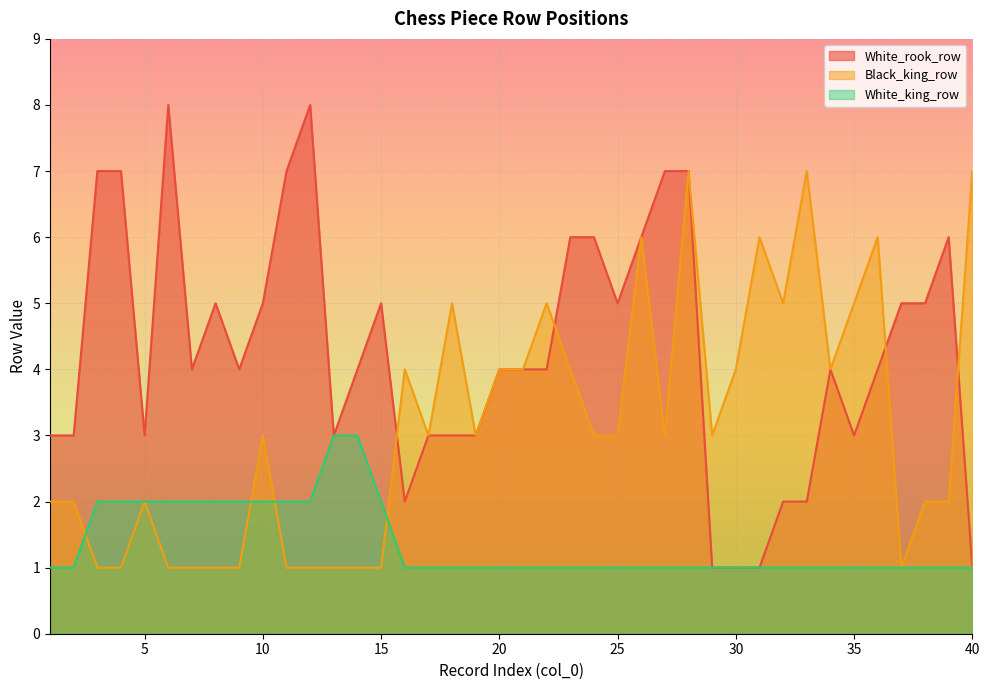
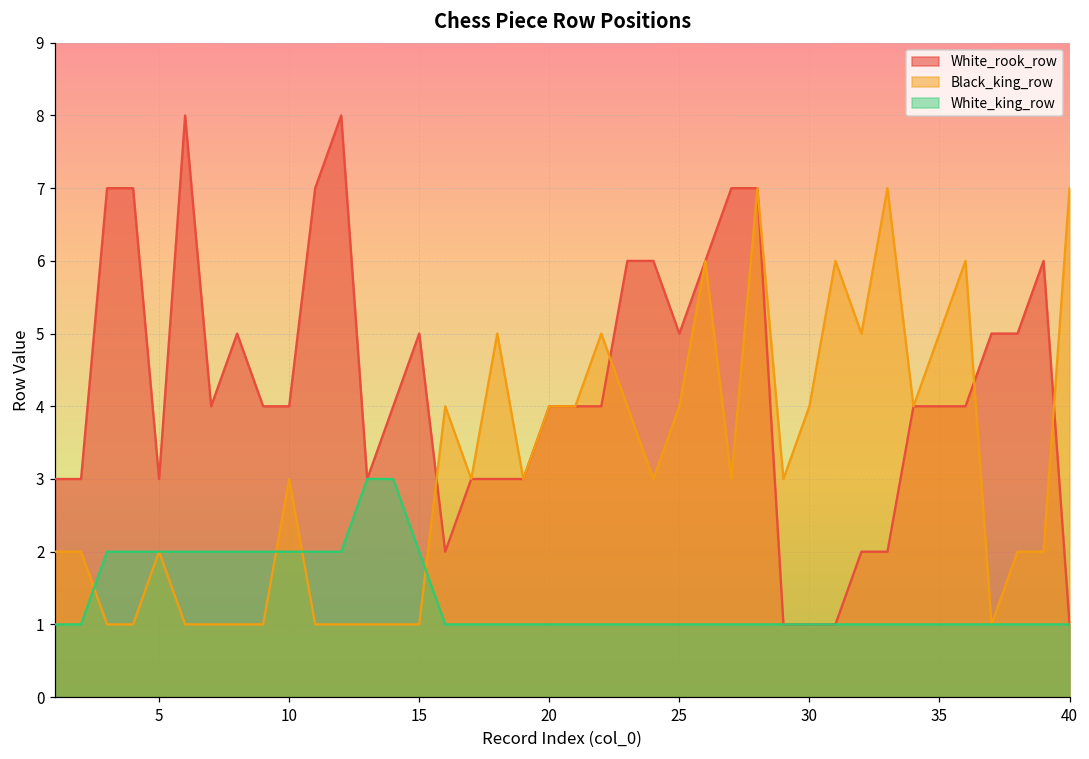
White_rook_row, 10: 5 -> 4
Black_king_row, 25: 3 -> 4
White_rook_row, 35: 3 -> 4
